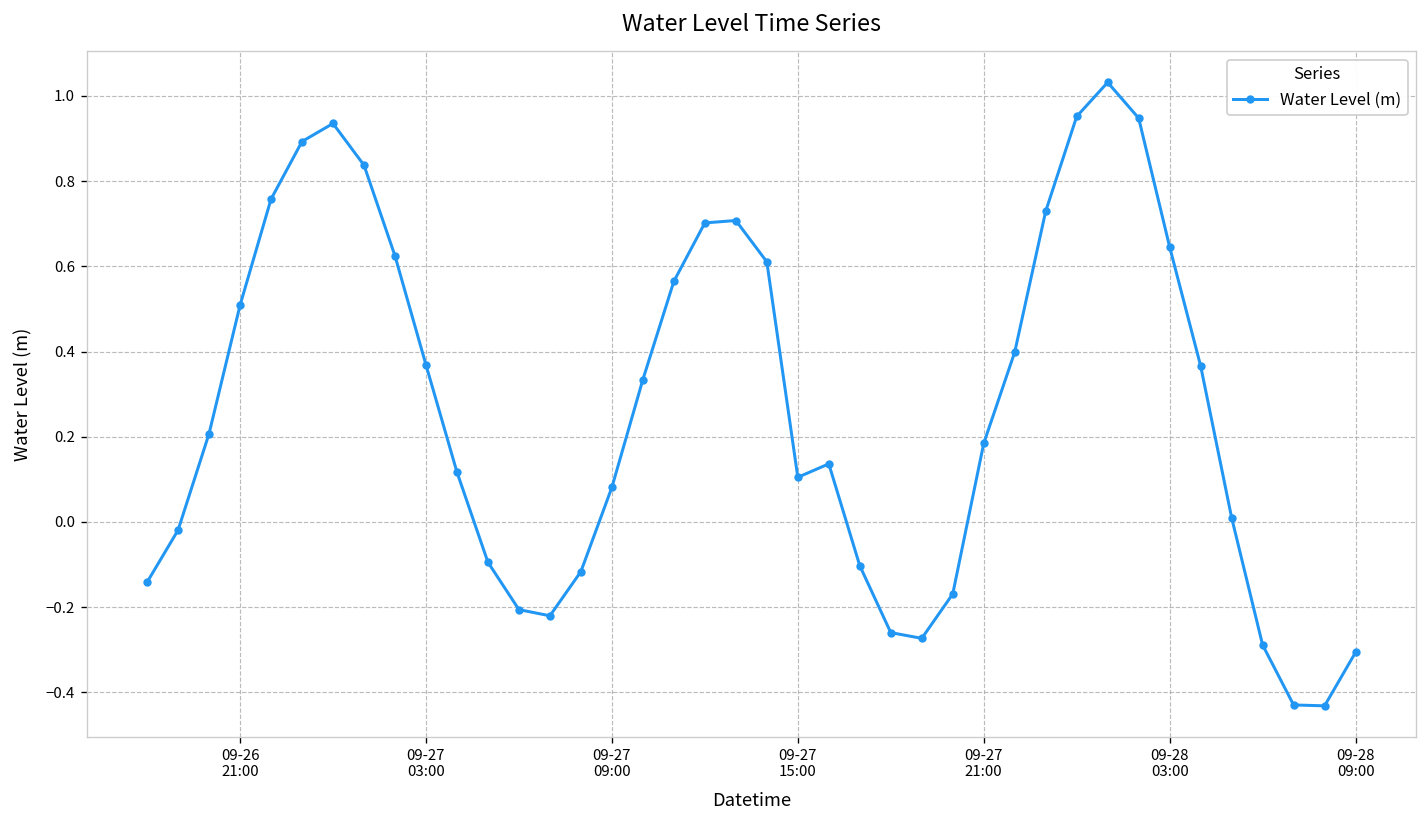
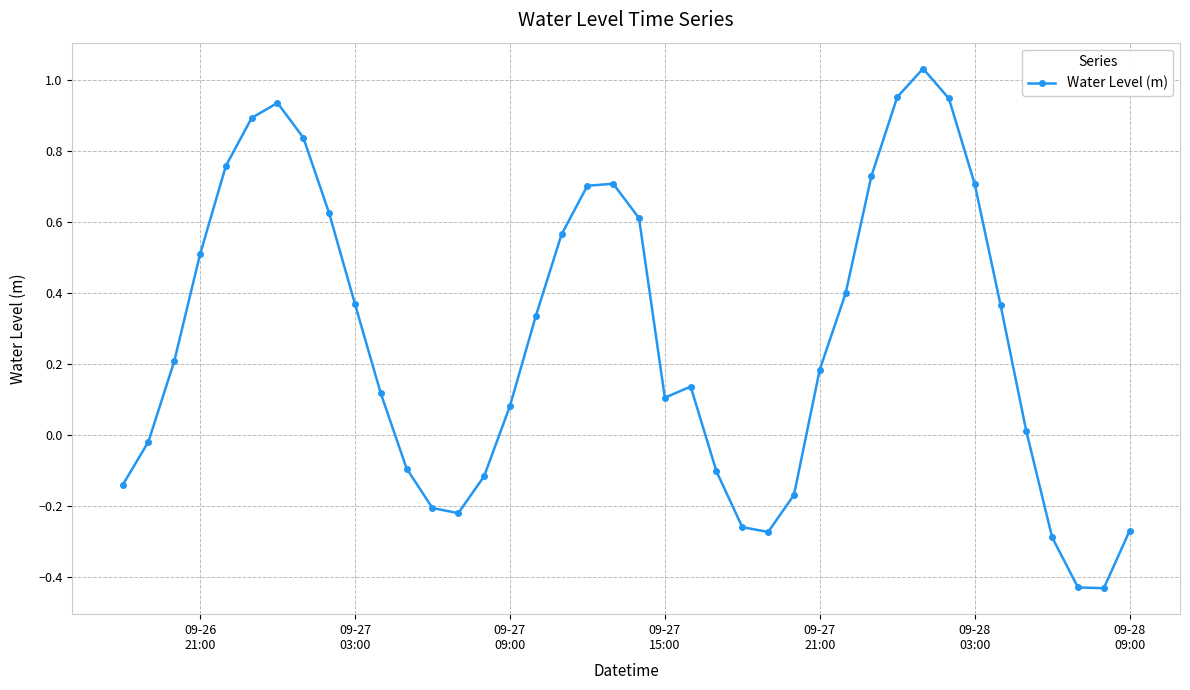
09-28 03:00: 0.65 -> 0.71
09-28 09:00: -0.31 -> -0.27
